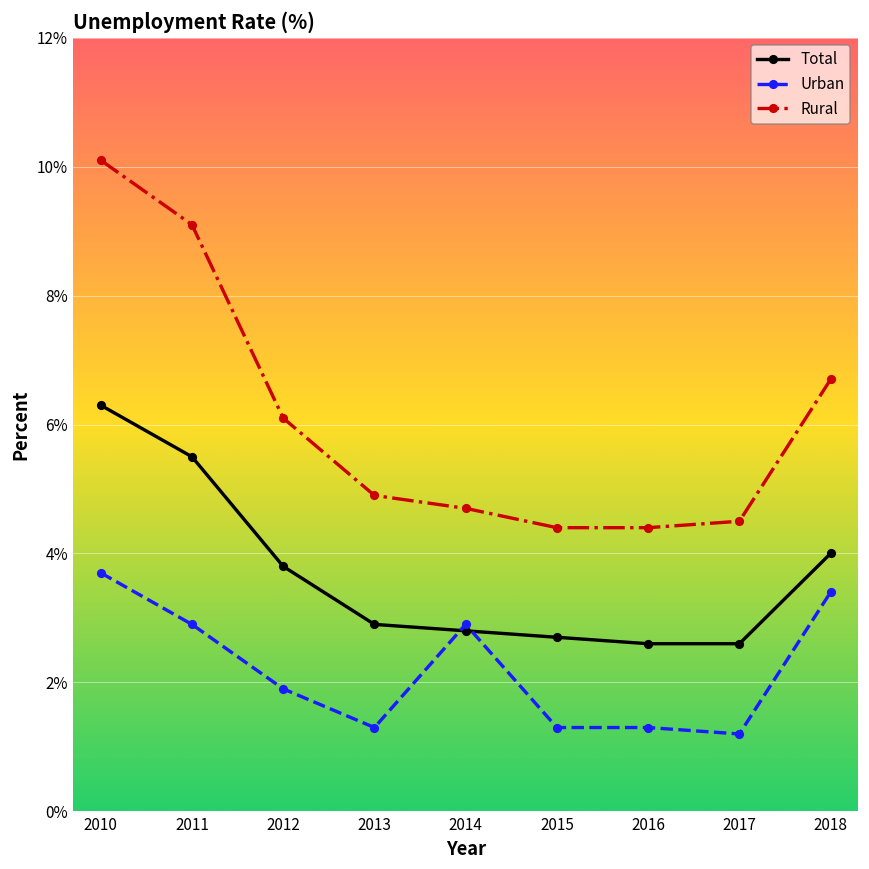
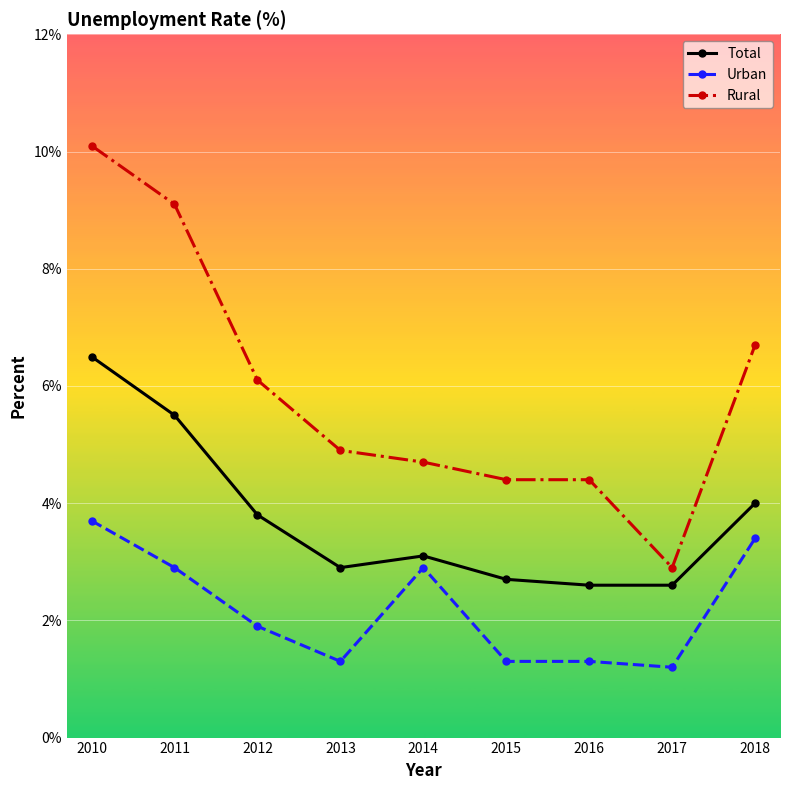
Total, 2010: 6.3% -> 6.5%
Total, 2014: 2.8% -> 3.1%
Rural, 2017: 4.5% -> 2.9%
